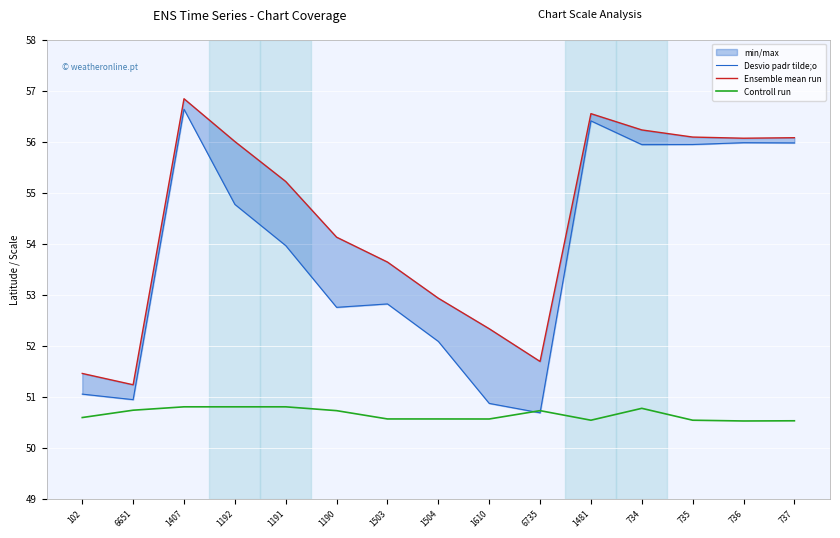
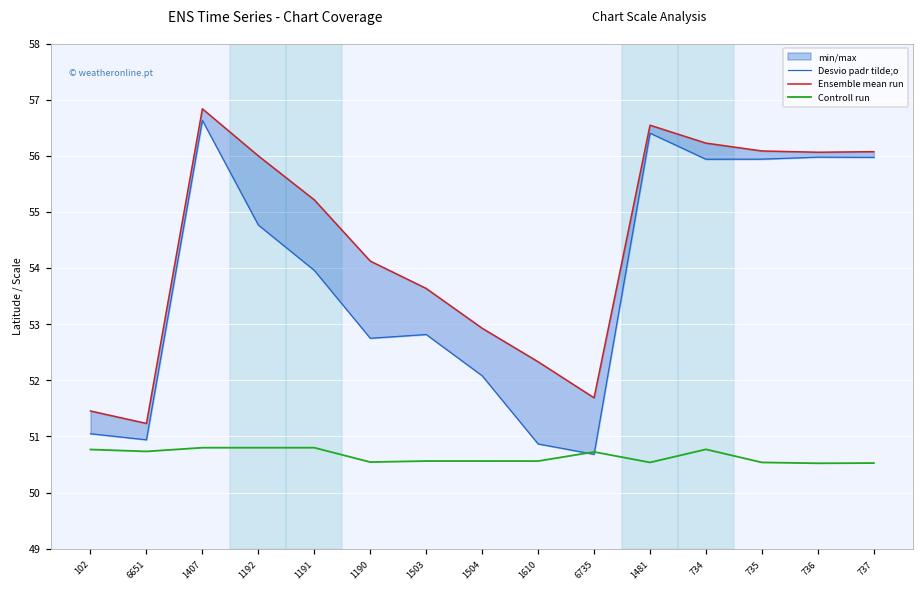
Controll run, 102: 50.6 -> 50.8
Controll run, 1190: 50.7 -> 50.5
